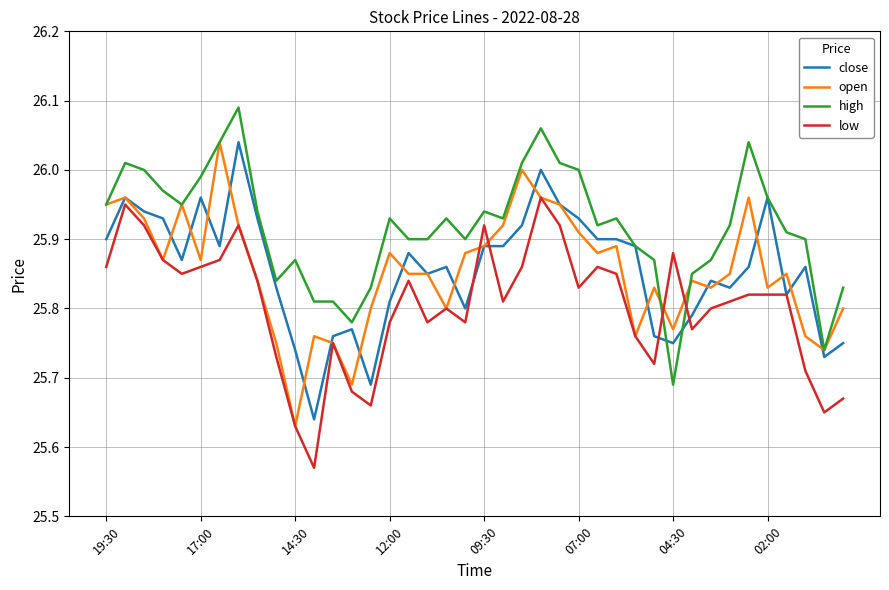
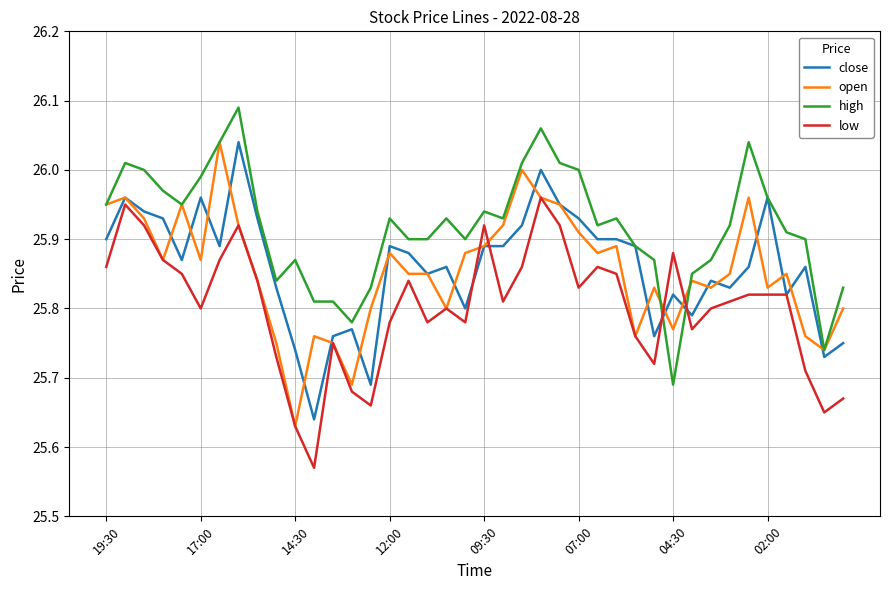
low, 17:00: 25.86 -> 25.80
close, 12:00: 25.81 -> 25.89
close, 04:30: 25.75 -> 25.82
